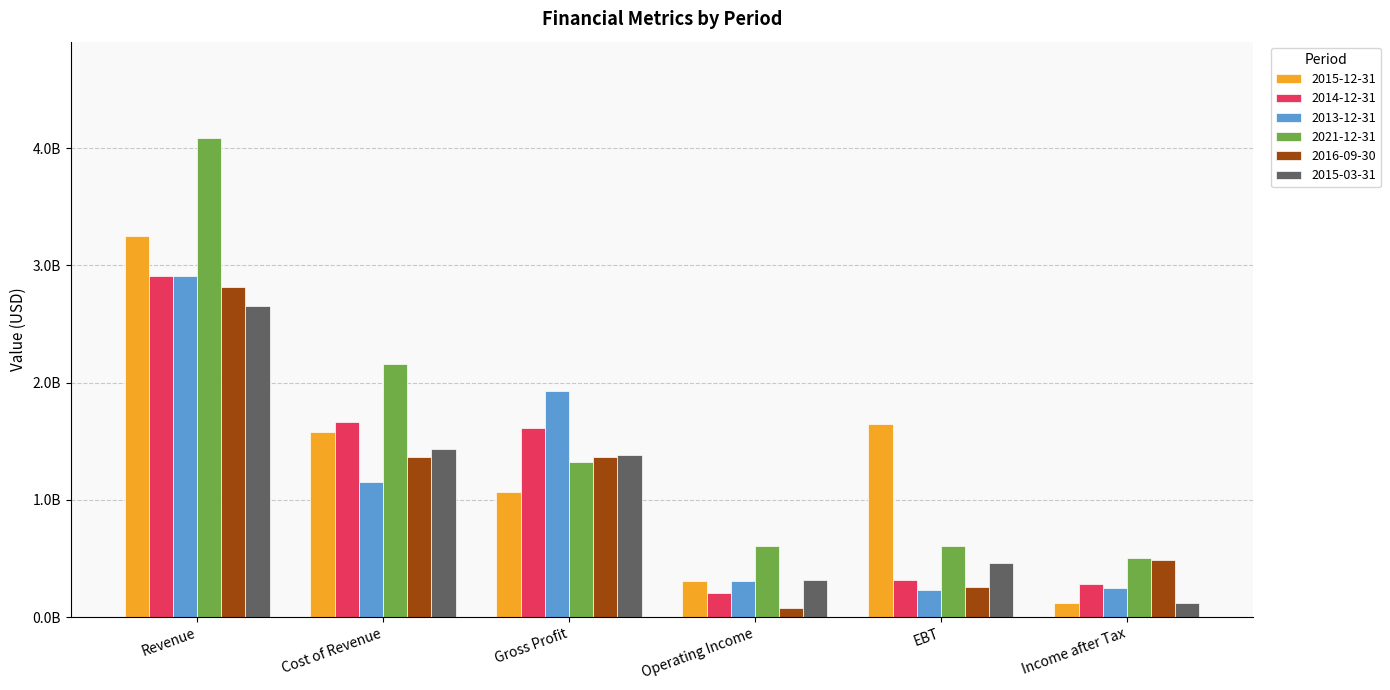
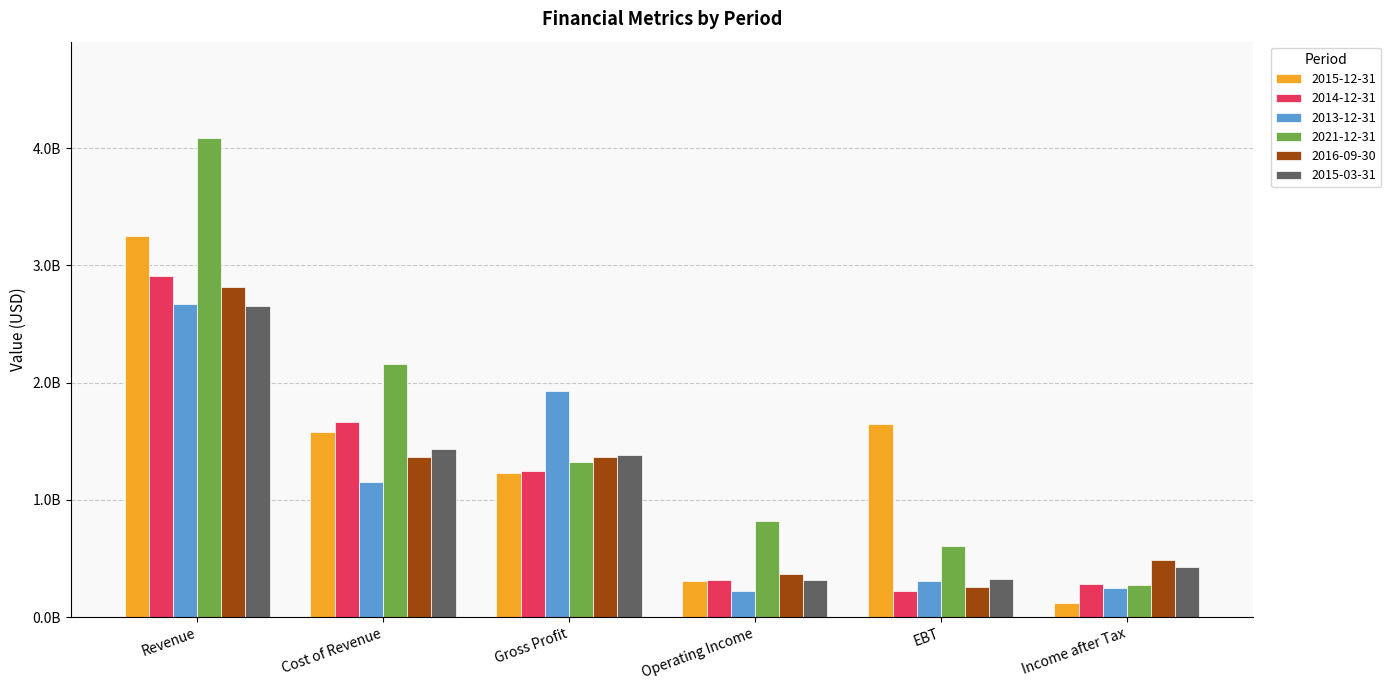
2013-12-31, Revenue: 2910000000 -> 2670000000
2015-12-31, Gross Profit: 1070000000 -> 1230000000
2014-12-31, Gross Profit: 1610000000 -> 1240000000
2014-12-31, Operating Income: 200000000 -> 320000000
2013-12-31, Operating Income: 310000000 -> 220000000
2021-12-31, Operating Income: 610000000 -> 820000000
2016-09-30, Operating Income: 80000000 -> 370000000
2014-12-31, EBT: 320000000 -> 220000000
2013-12-31, EBT: 230000000 -> 310000000
2015-03-31, EBT: 460000000 -> 320000000
2021-12-31, Income after Tax: 510000000 -> 270000000
2015-03-31, Income after Tax: 120000000 -> 430000000
